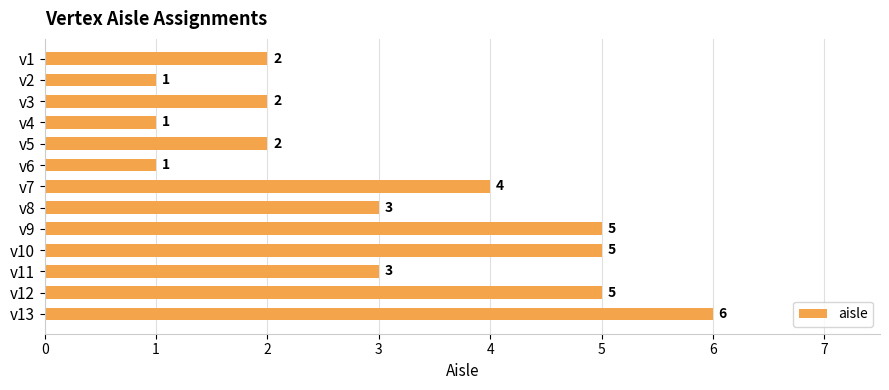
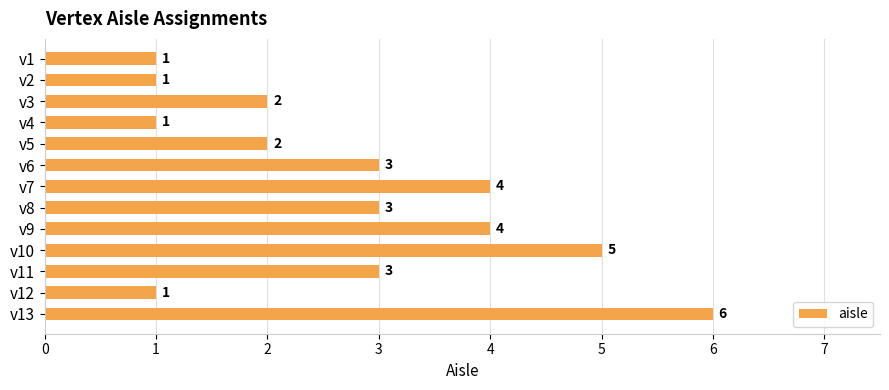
v1: 2 -> 1
v6: 1 -> 3
v9: 5 -> 4
v12: 5 -> 1
